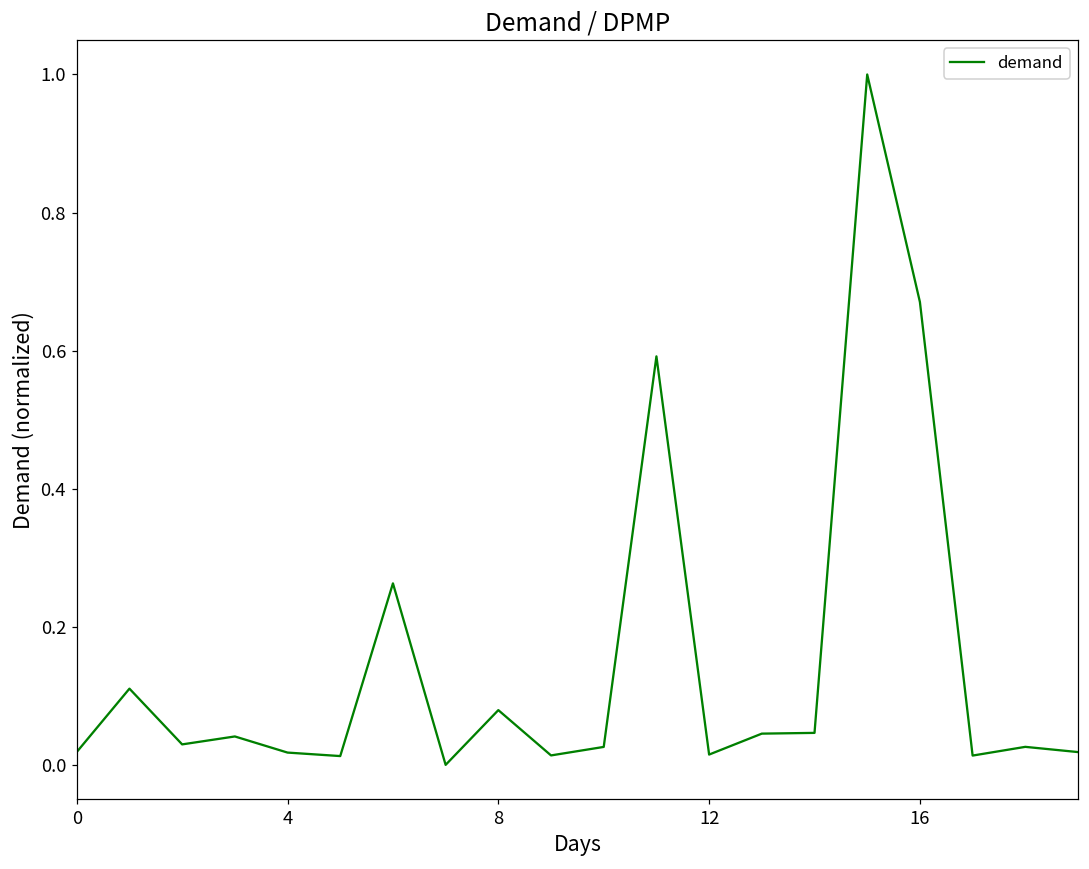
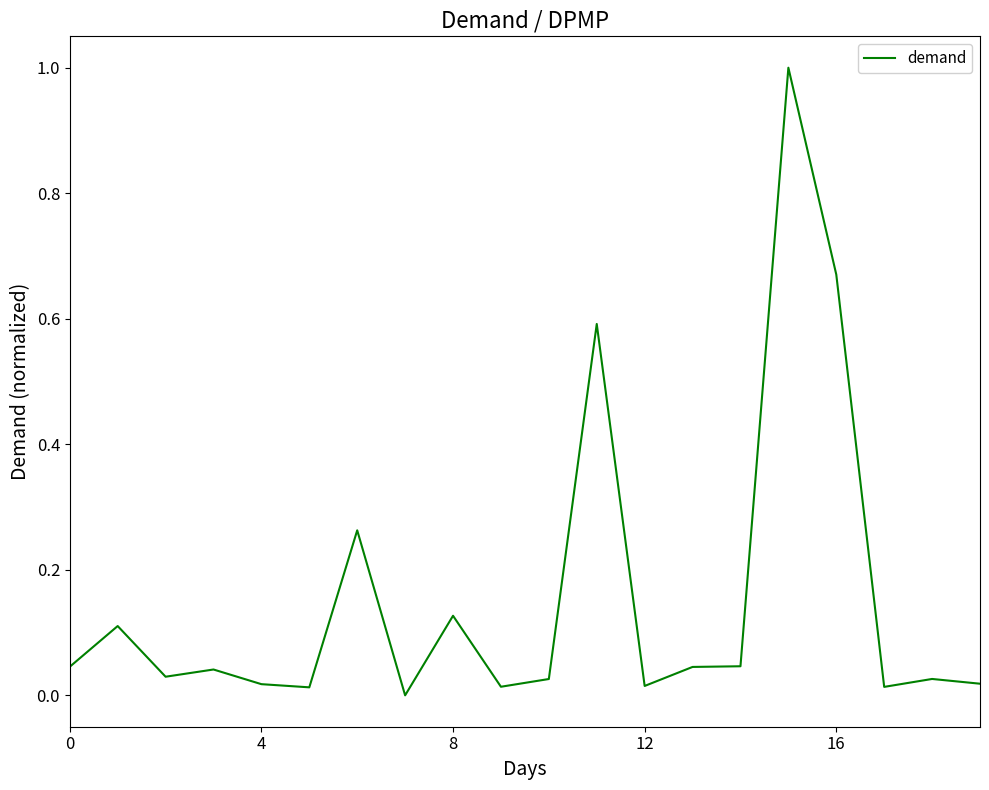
0: 0.02 -> 0.05
8: 0.08 -> 0.13
